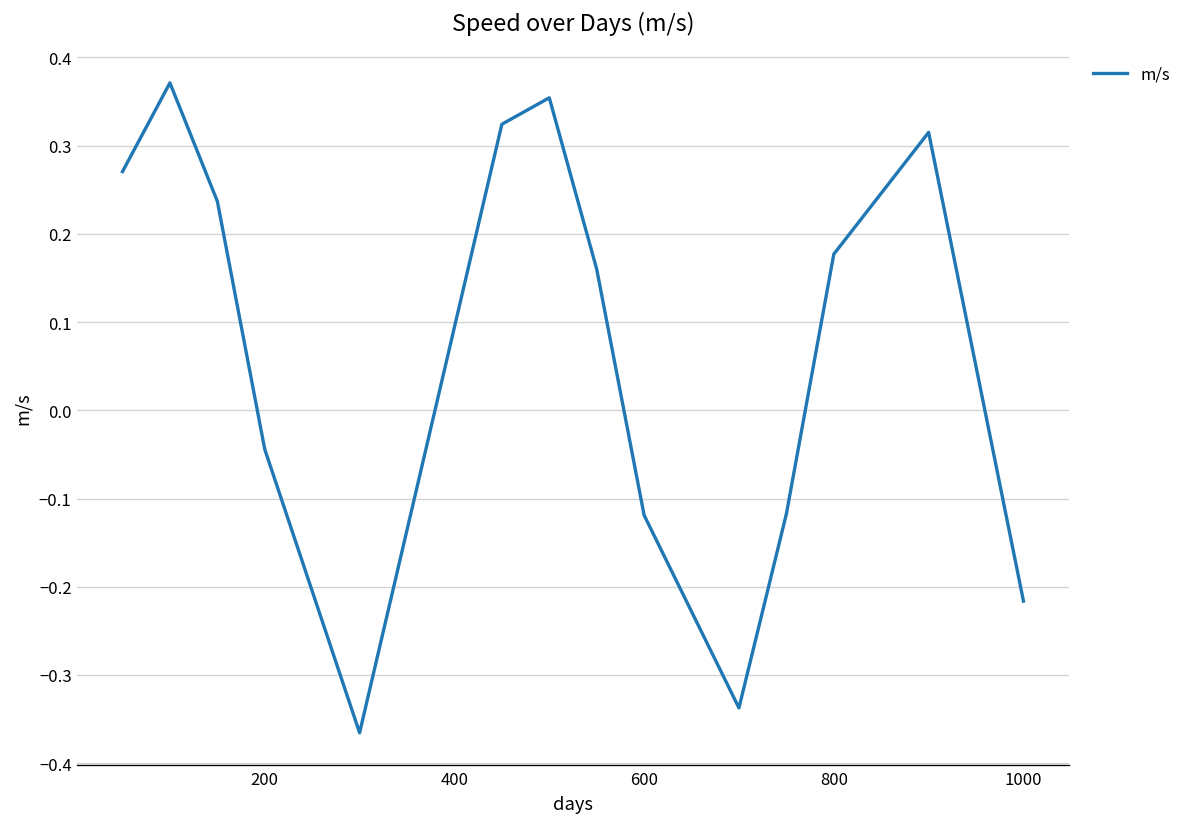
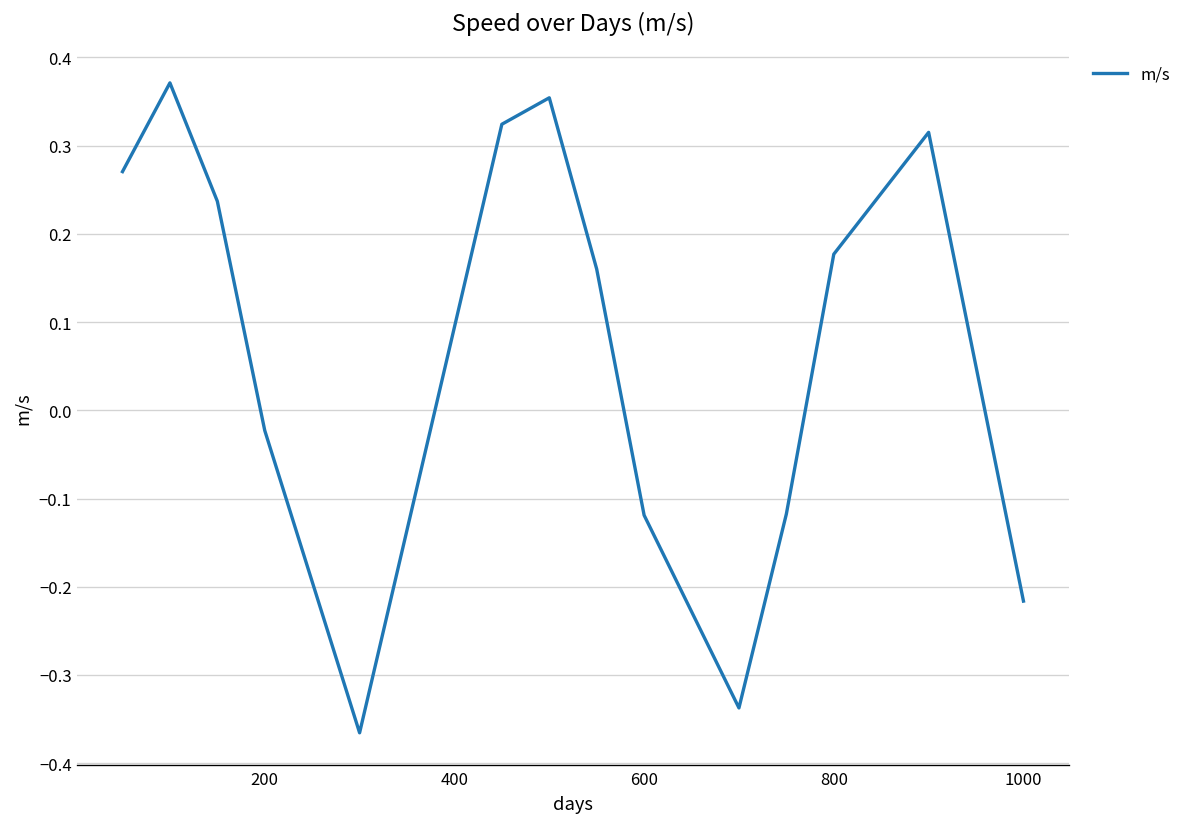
200: -0.04 -> -0.02
